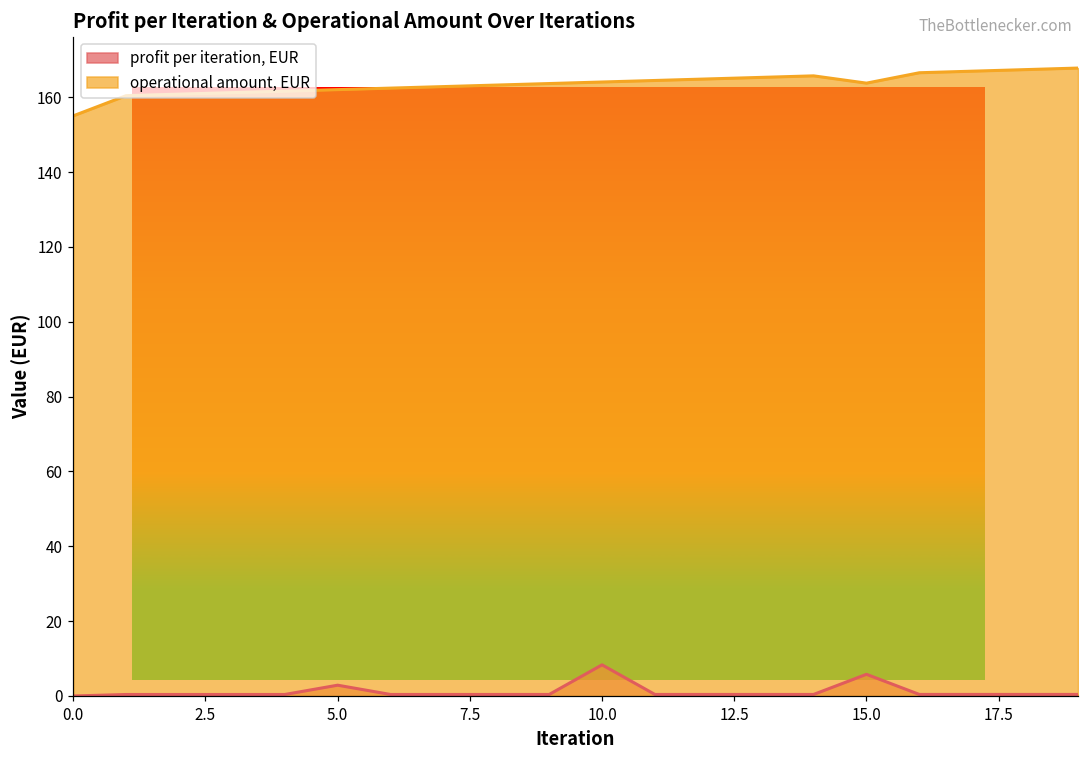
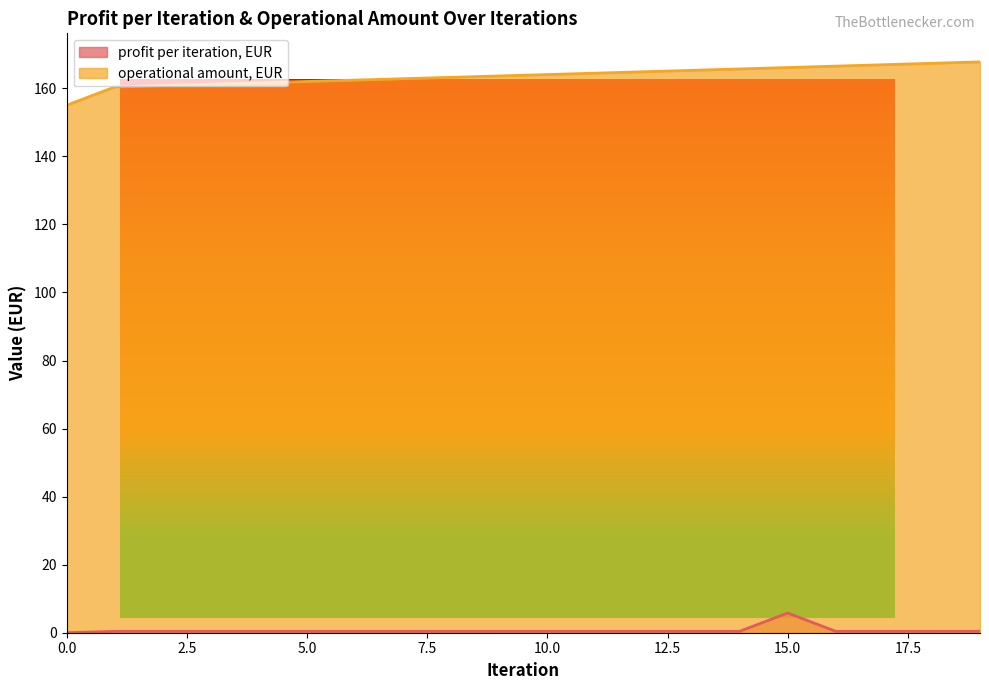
profit per iteration, EUR, 5.0: 3 -> 0
profit per iteration, EUR, 10.0: 8 -> 0
operational amount, EUR, 15.0: 164 -> 166
